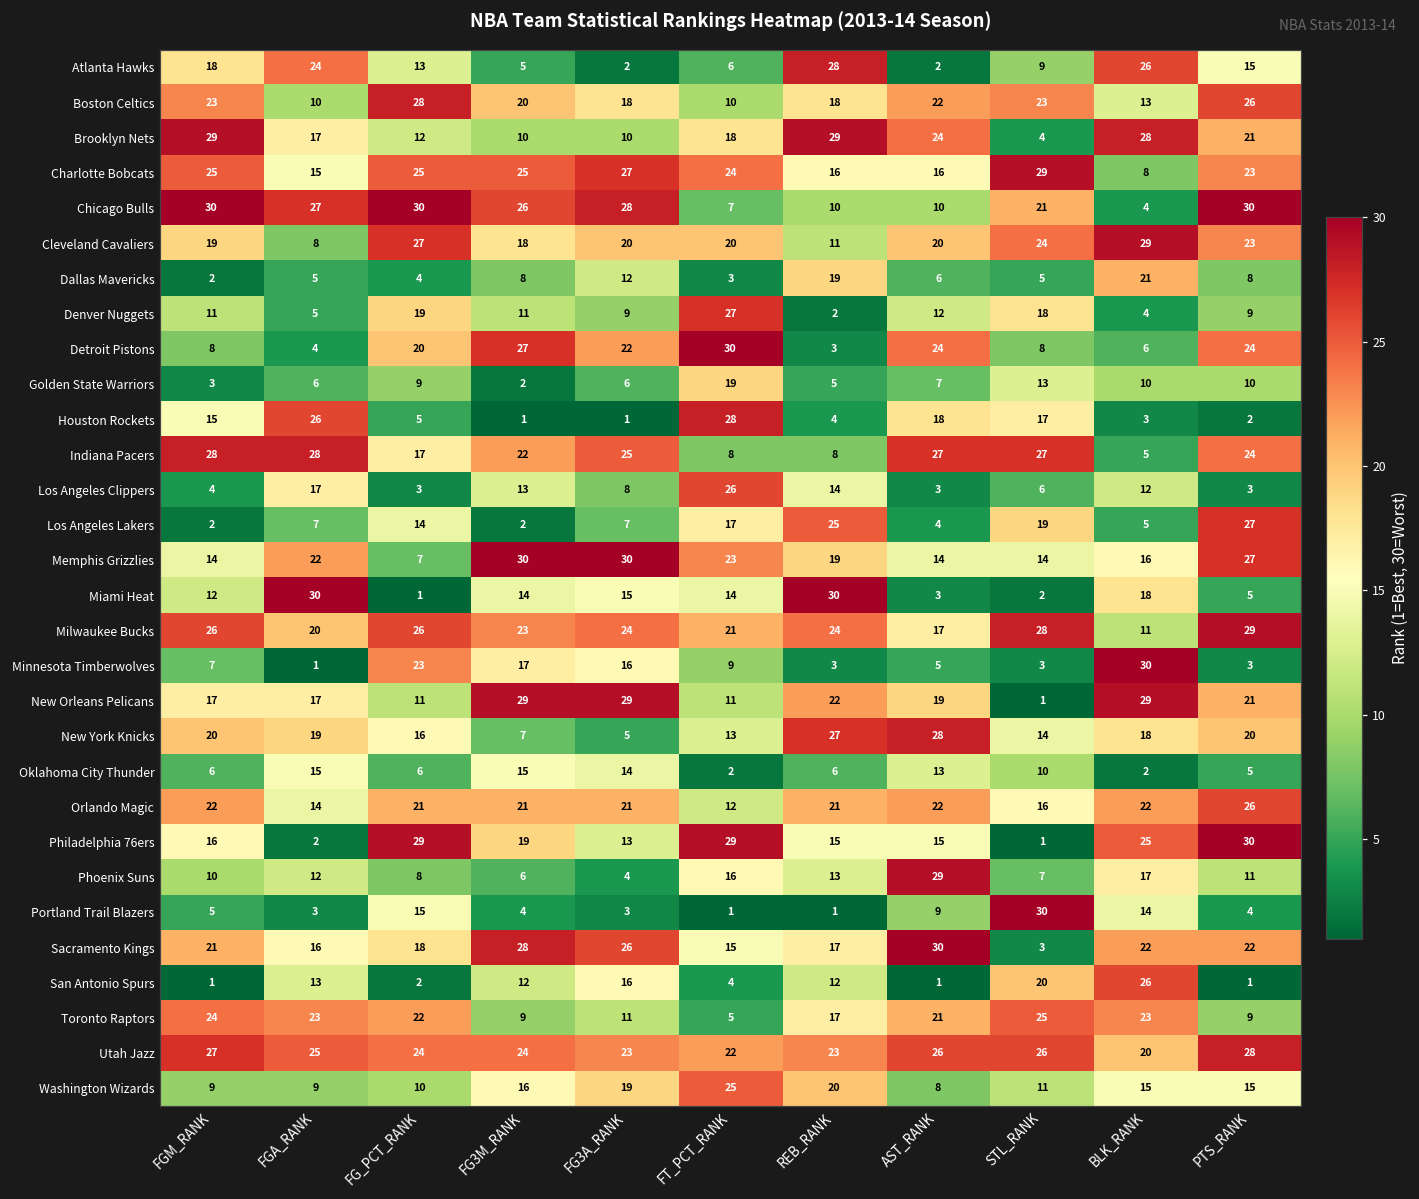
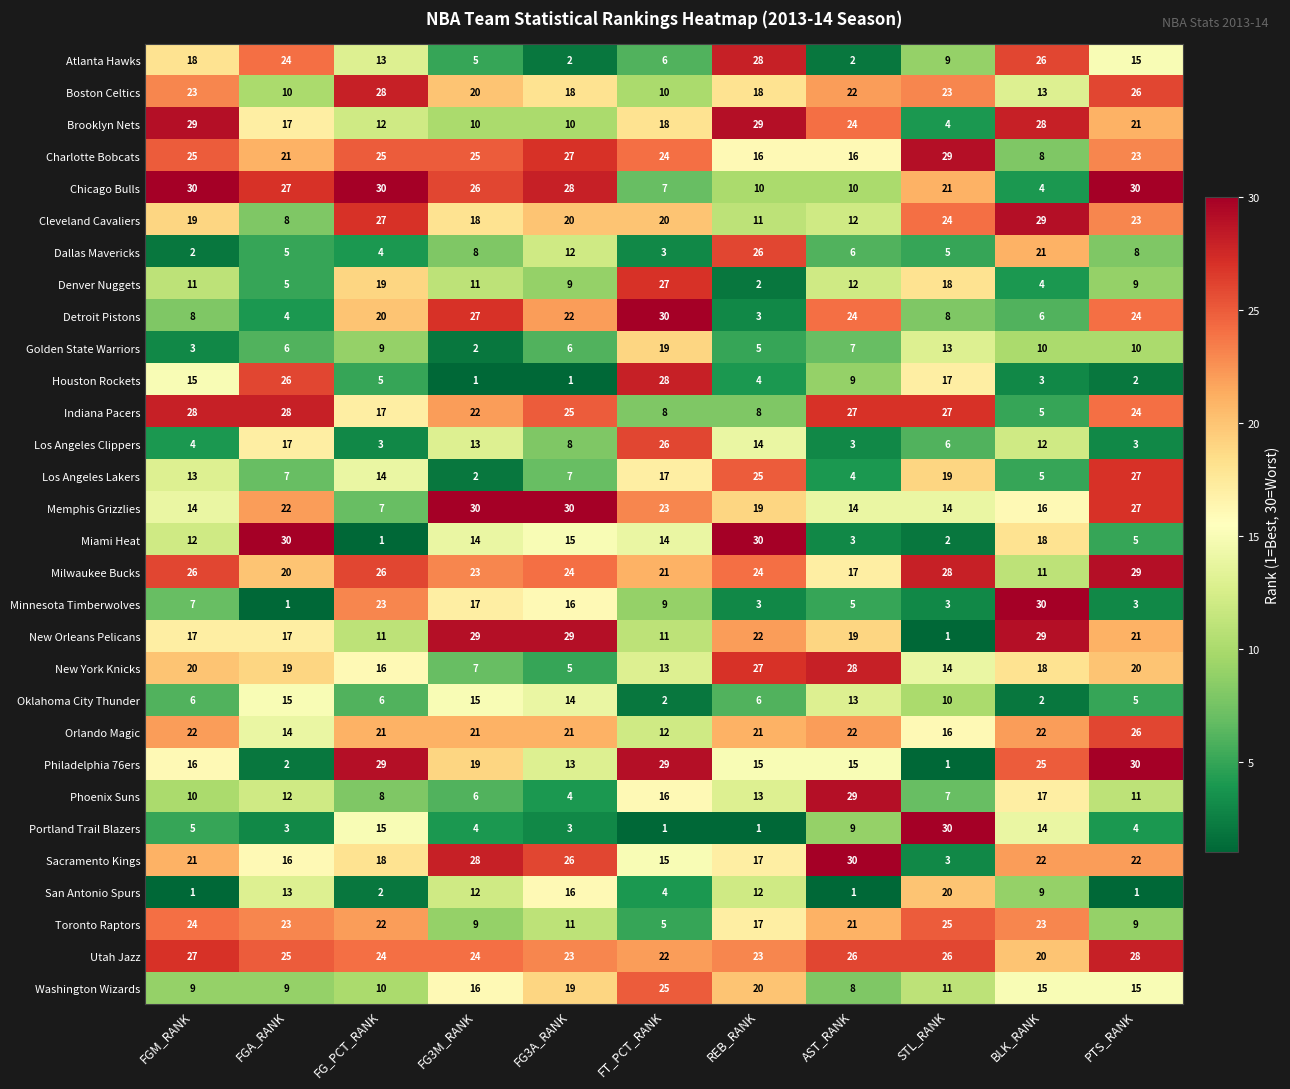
Charlotte Bobcats, FGA_RANK: 15 -> 21
Cleveland Cavaliers, AST_RANK: 20 -> 12
Dallas Mavericks, REB_RANK: 19 -> 26
Houston Rockets, AST_RANK: 18 -> 9
Los Angeles Lakers, FGM_RANK: 2 -> 13
San Antonio Spurs, BLK_RANK: 26 -> 9
